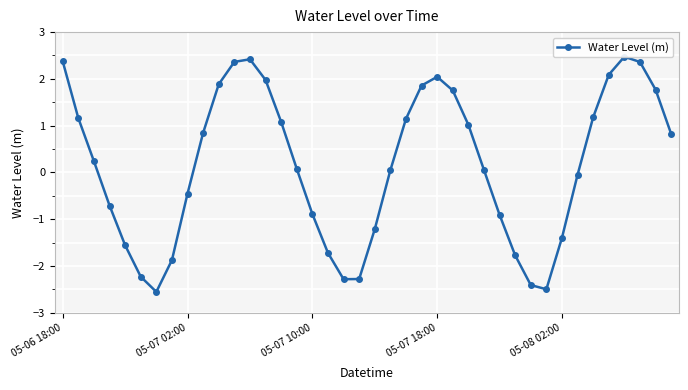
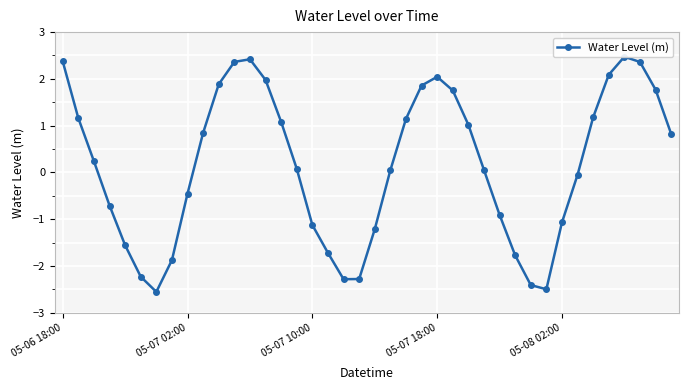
05-07 10:00: -0.9 -> -1.1
05-08 02:00: -1.4 -> -1.1
